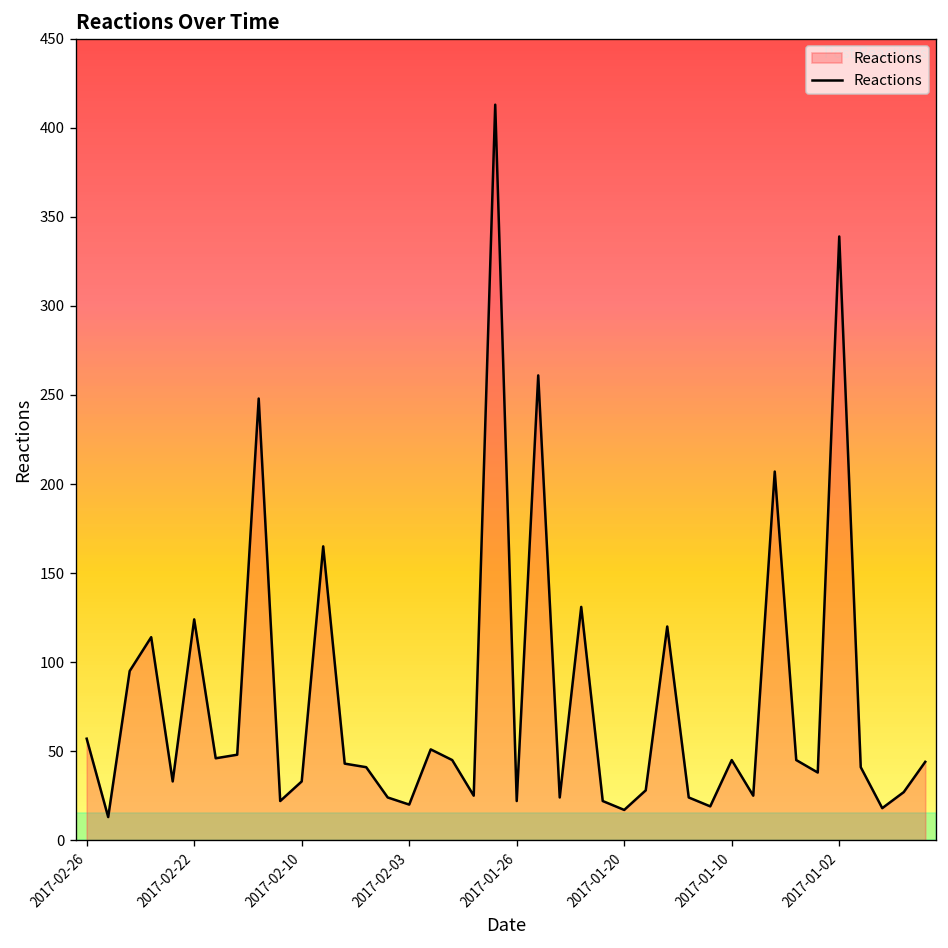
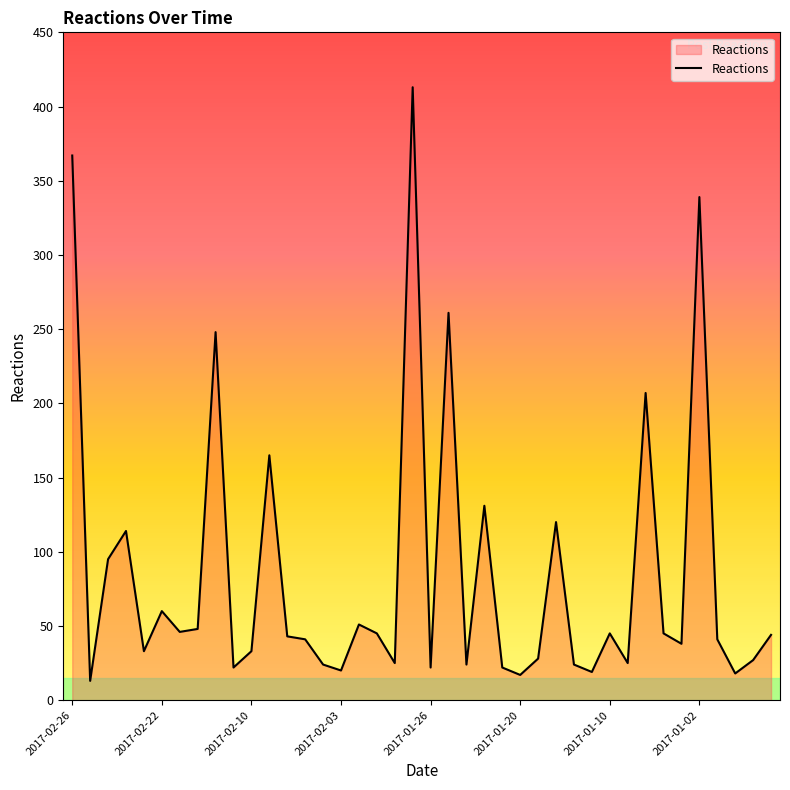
2017-02-26: 57 -> 367
2017-02-22: 124 -> 60
